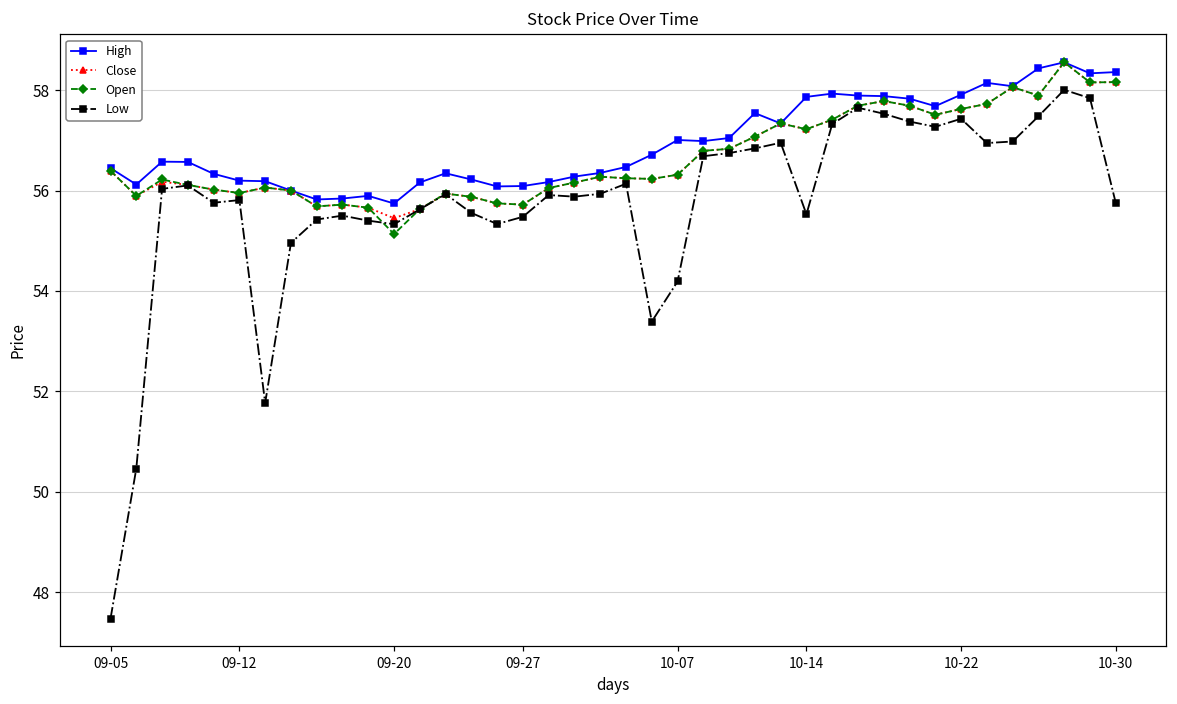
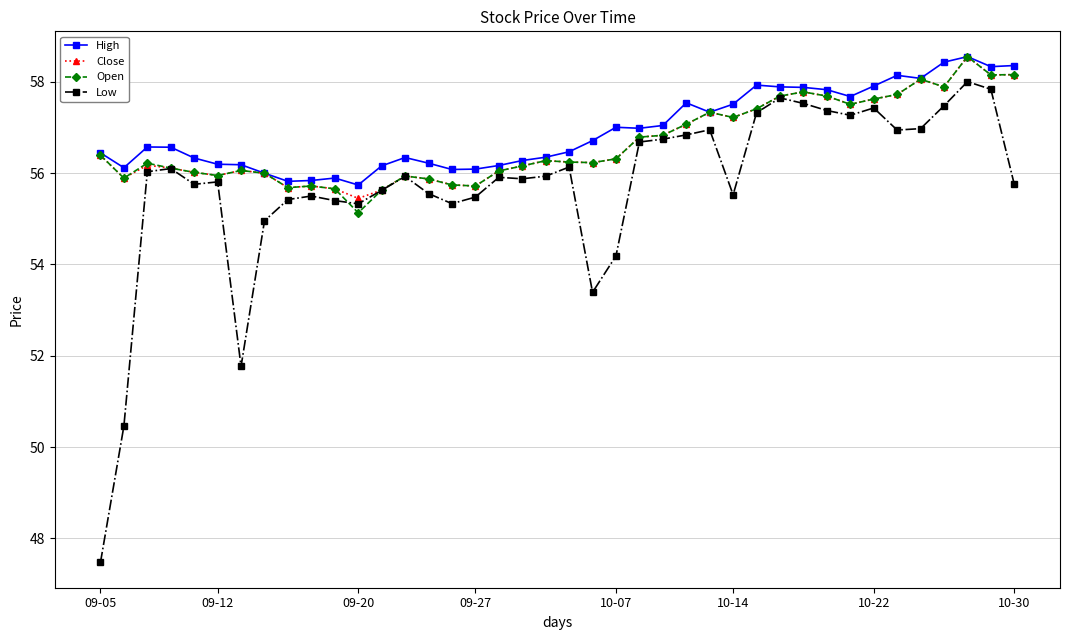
High, 10-14: 57.9 -> 57.5
